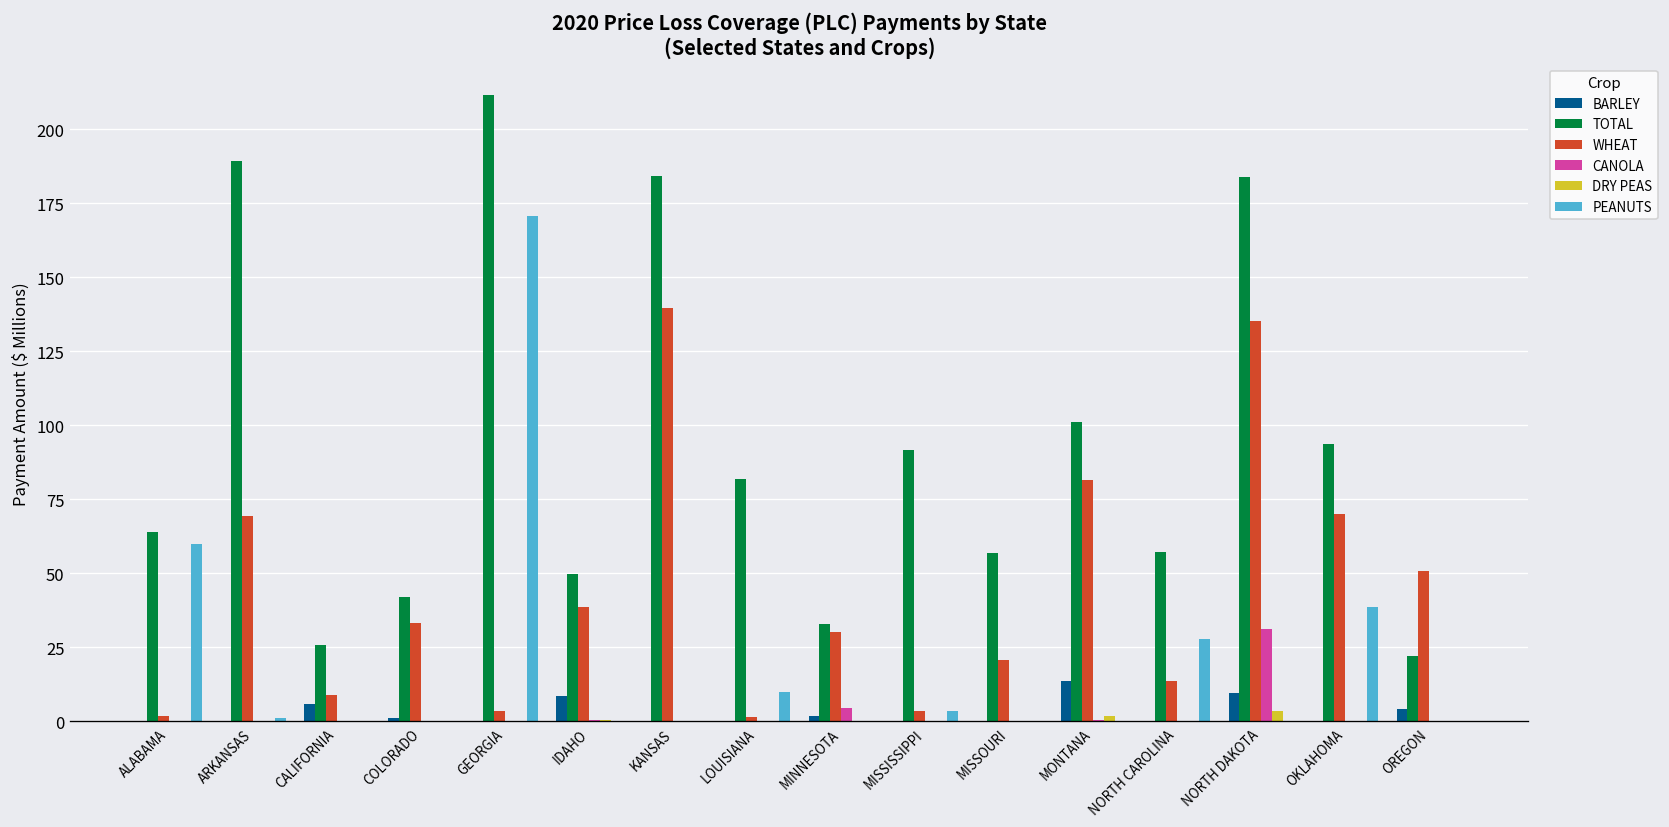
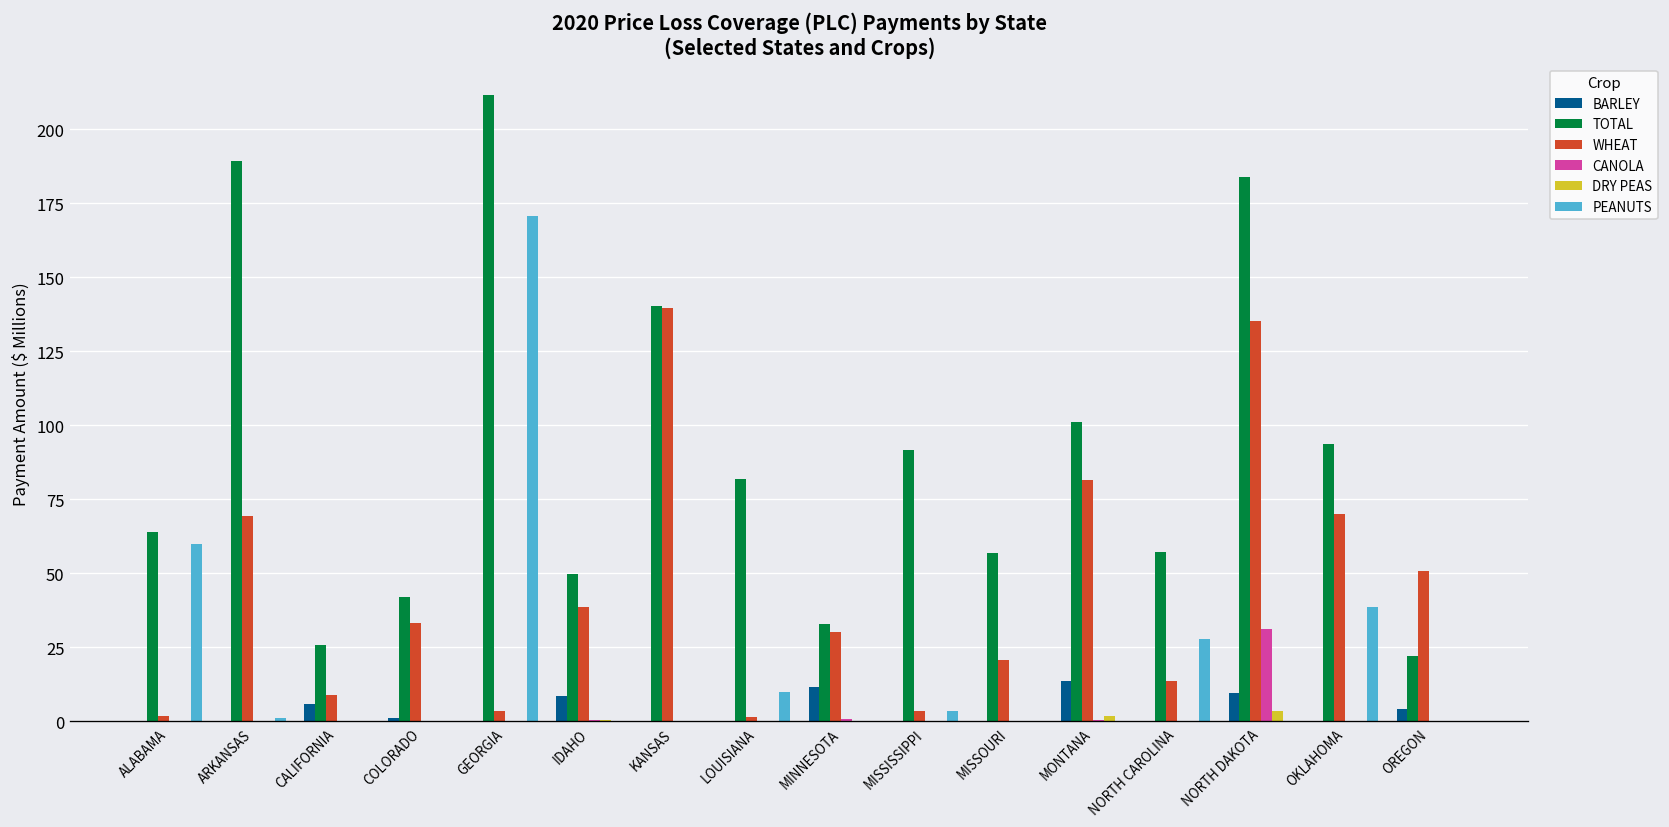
TOTAL, KANSAS: 184 -> 140
BARLEY, MINNESOTA: 2 -> 12
CANOLA, MINNESOTA: 4 -> 1
